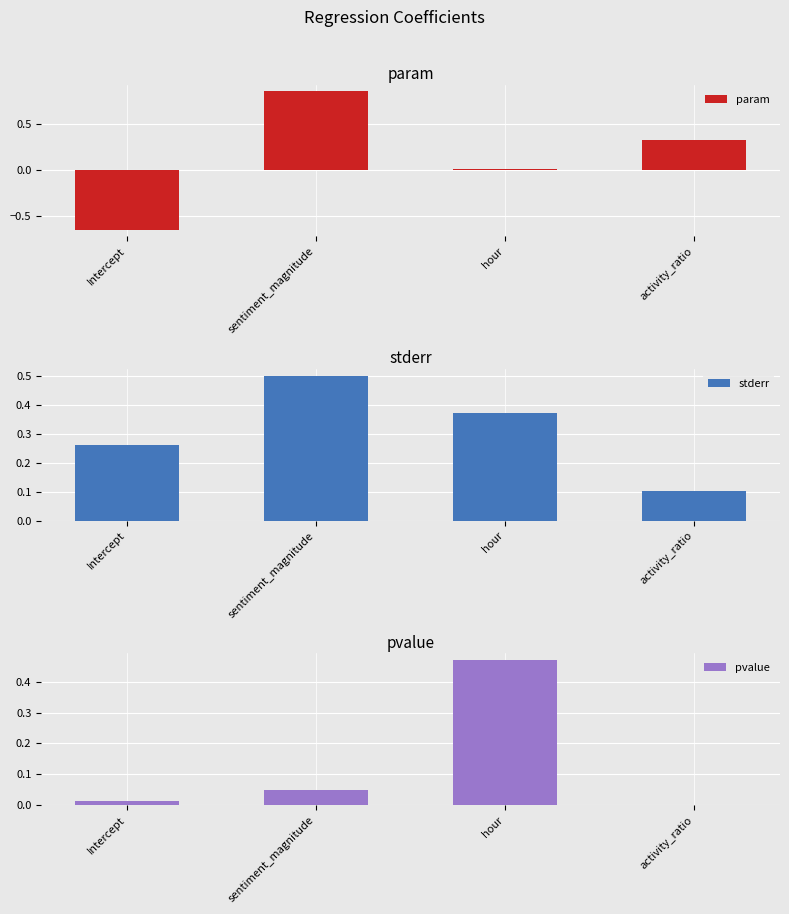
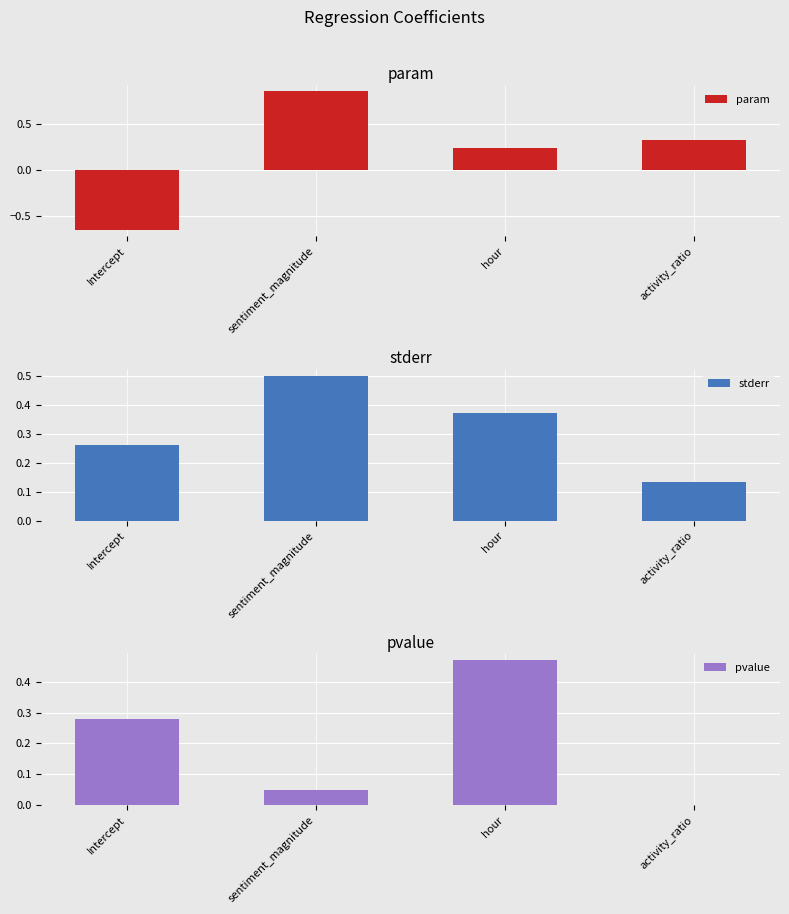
param, hour: 0.0 -> 0.2
stderr, activity_ratio: 0.10 -> 0.13
pvalue, Intercept: 0.01 -> 0.28
